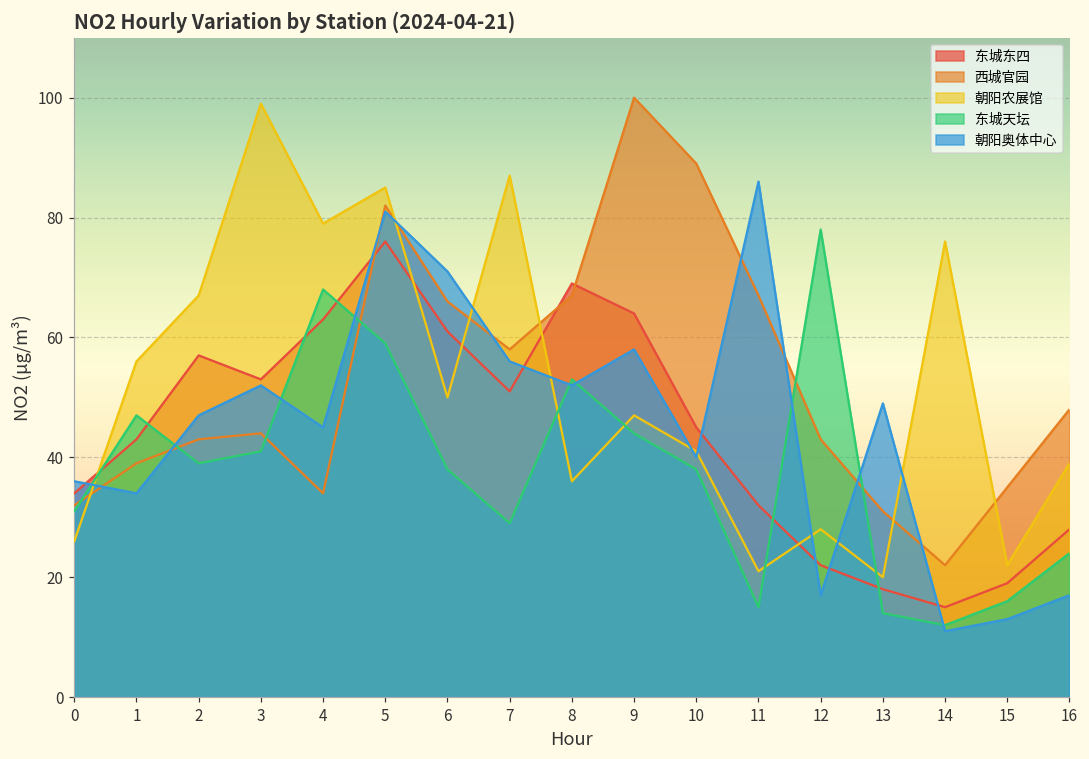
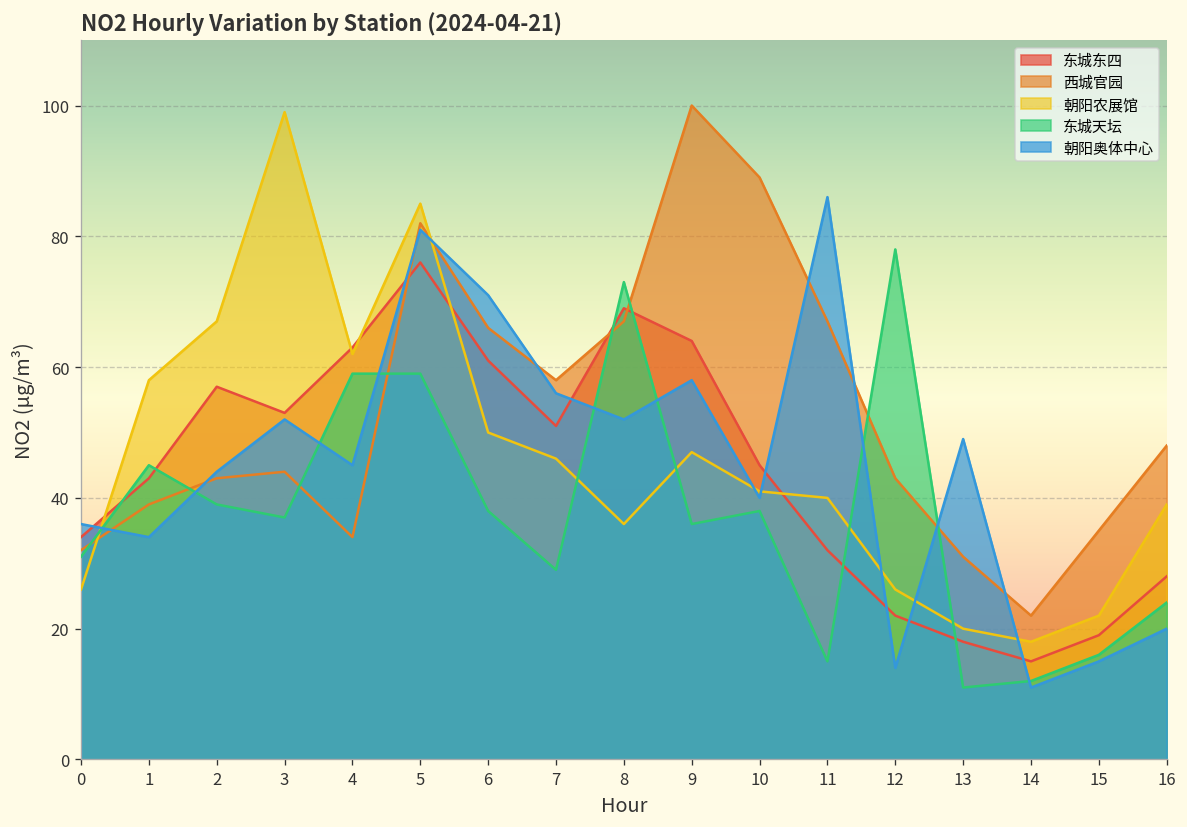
朝阳农展馆, 1: 56 -> 58
东城天坛, 1: 47 -> 45
朝阳奥体中心, 2: 47 -> 44
东城天坛, 3: 41 -> 37
朝阳农展馆, 4: 79 -> 62
东城天坛, 4: 68 -> 59
朝阳农展馆, 7: 87 -> 46
东城天坛, 8: 53 -> 73
东城天坛, 9: 44 -> 36
朝阳农展馆, 11: 21 -> 40
朝阳农展馆, 12: 28 -> 26
朝阳奥体中心, 12: 17 -> 14
东城天坛, 13: 14 -> 11
朝阳农展馆, 14: 76 -> 18
朝阳奥体中心, 15: 13 -> 15
朝阳奥体中心, 16: 17 -> 20
